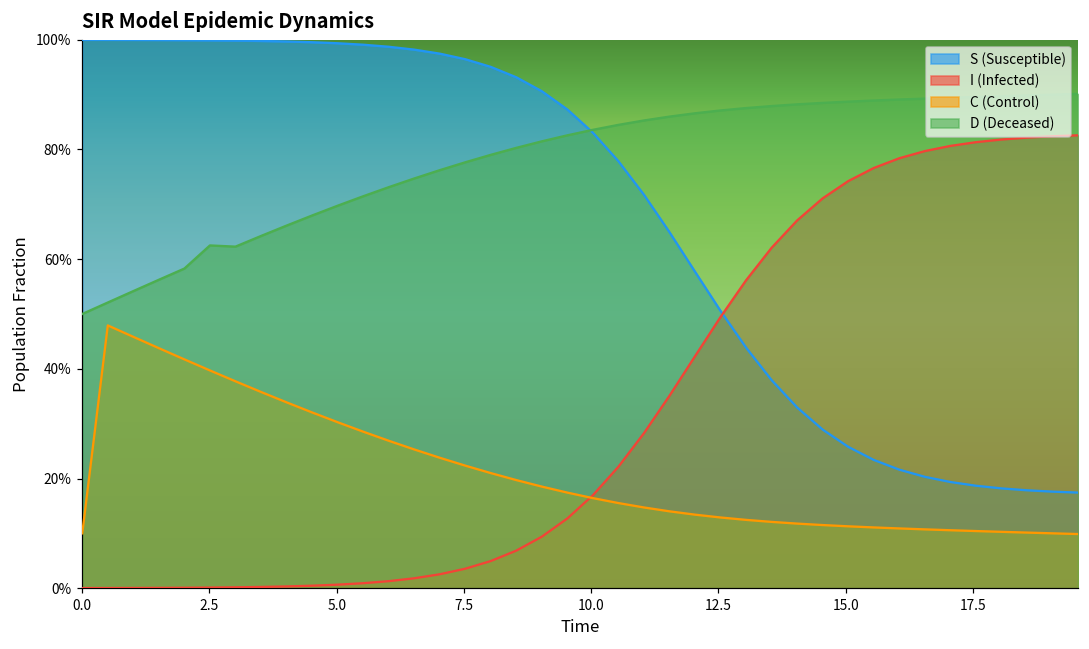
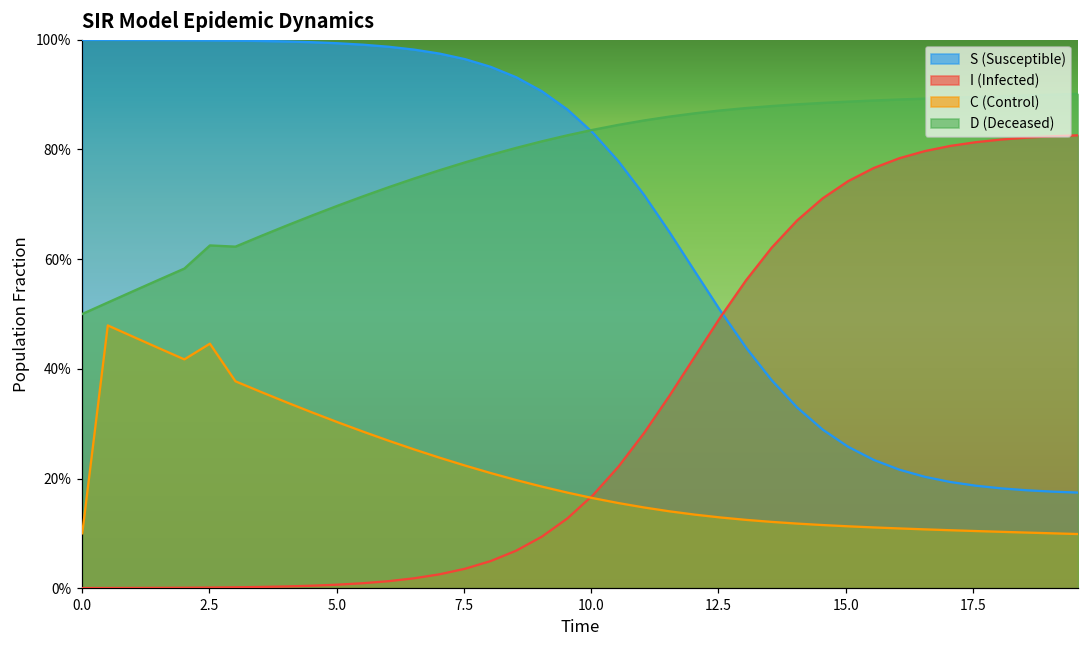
C (Control), 2.5: 40% -> 45%
